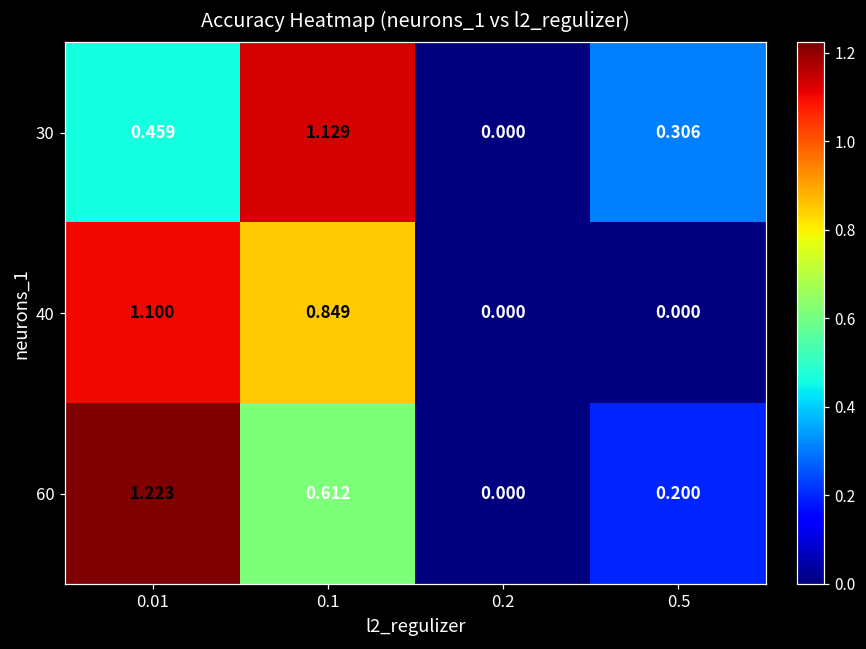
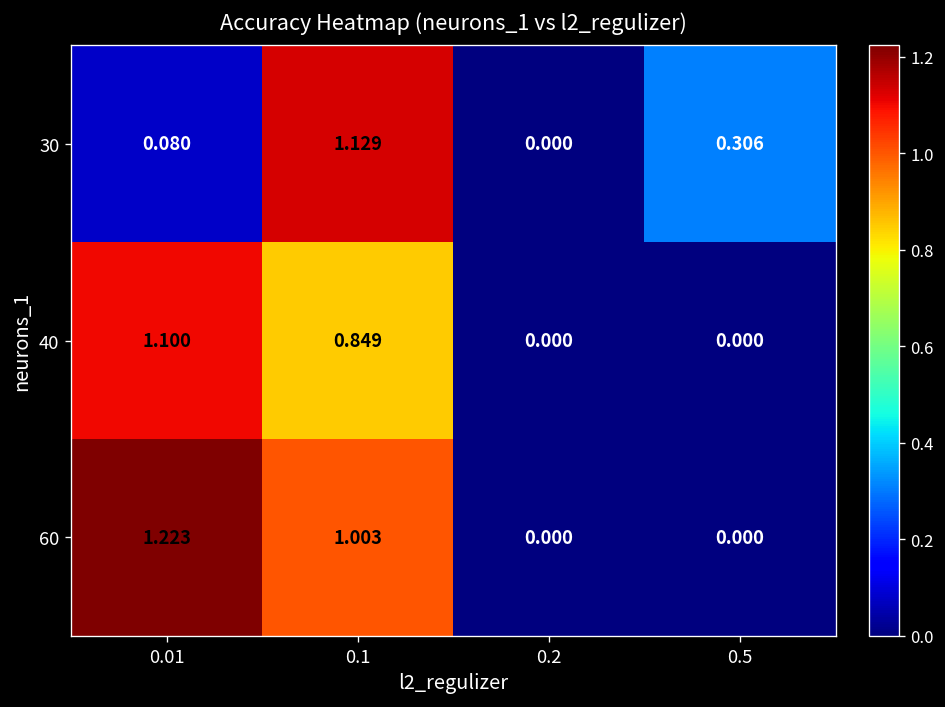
30, 0.01: 0.459 -> 0.080
60, 0.1: 0.612 -> 1.003
60, 0.5: 0.200 -> 0.000
